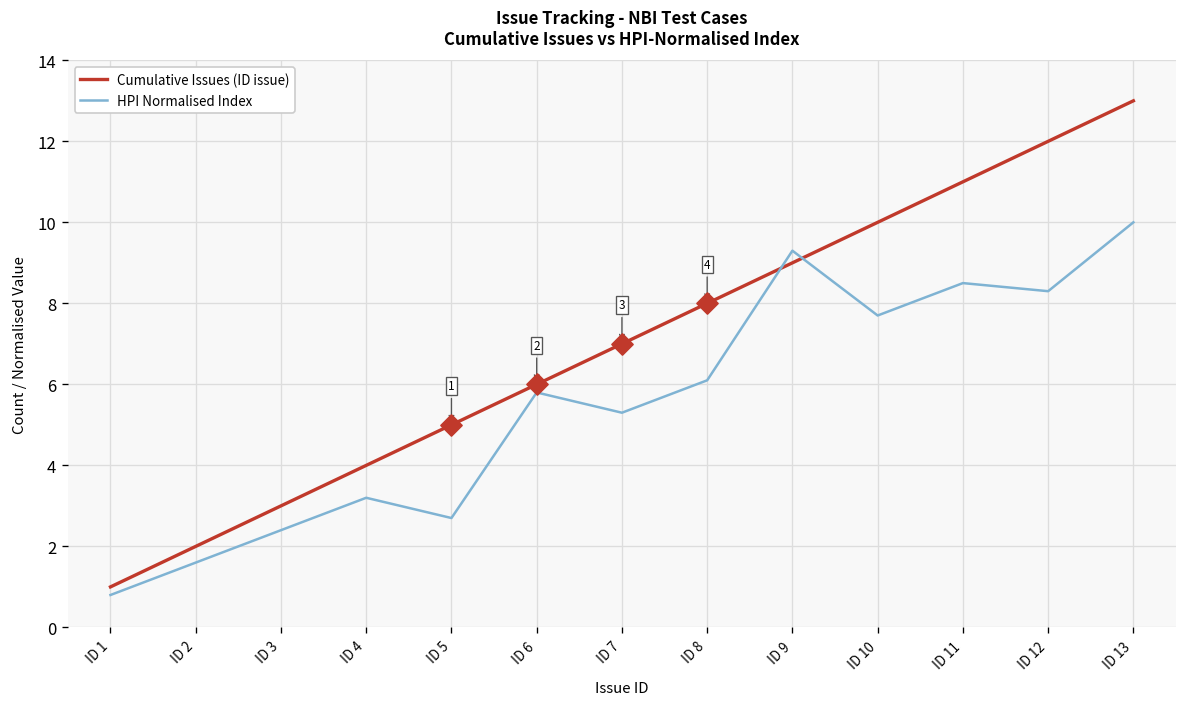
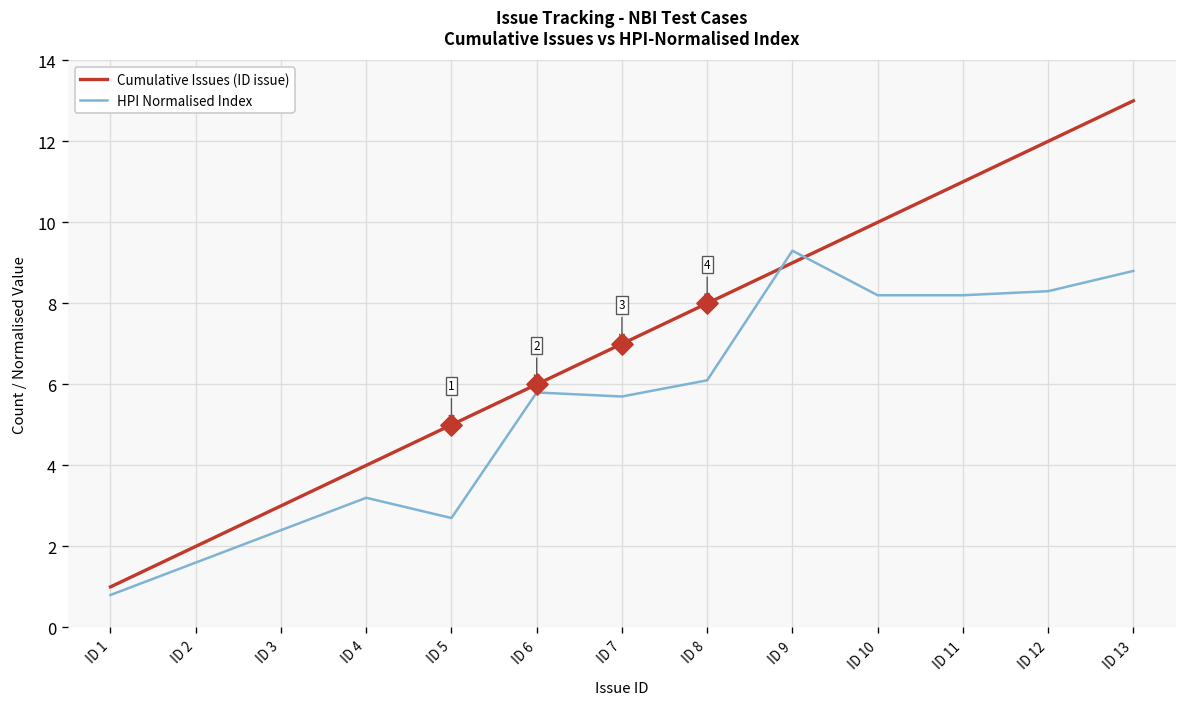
HPI Normalised Index, ID 7: 5.3 -> 5.7
HPI Normalised Index, ID 10: 7.7 -> 8.2
HPI Normalised Index, ID 11: 8.5 -> 8.2
HPI Normalised Index, ID 13: 10.0 -> 8.8
